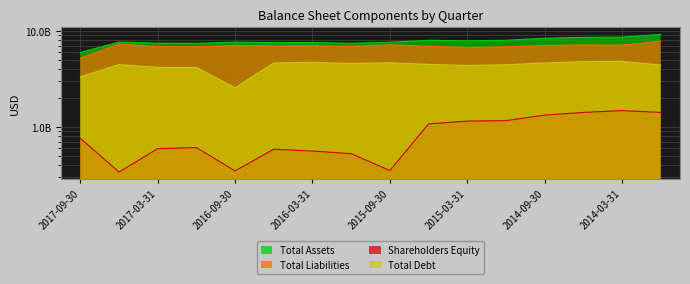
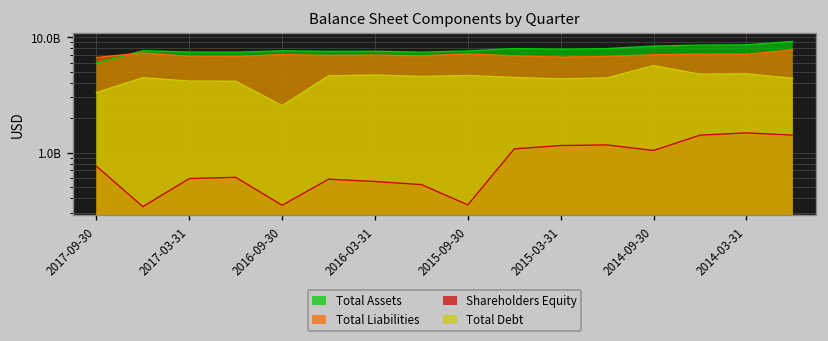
Total Liabilities, 2017-09-30: 5000000000 -> 7000000000
Shareholders Equity, 2014-09-30: 1300000000 -> 1000000000
Total Debt, 2014-09-30: 5000000000 -> 6000000000
